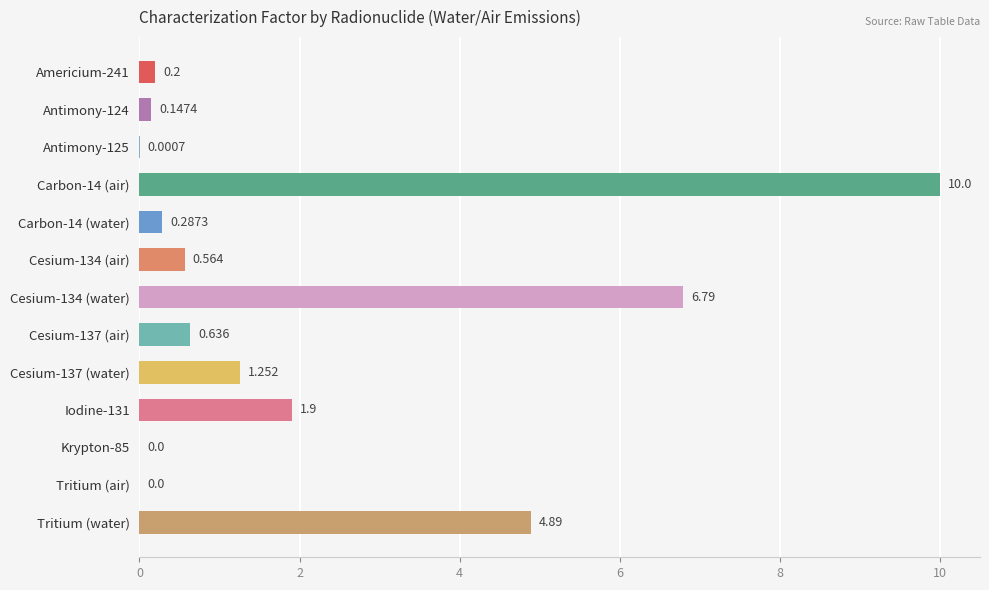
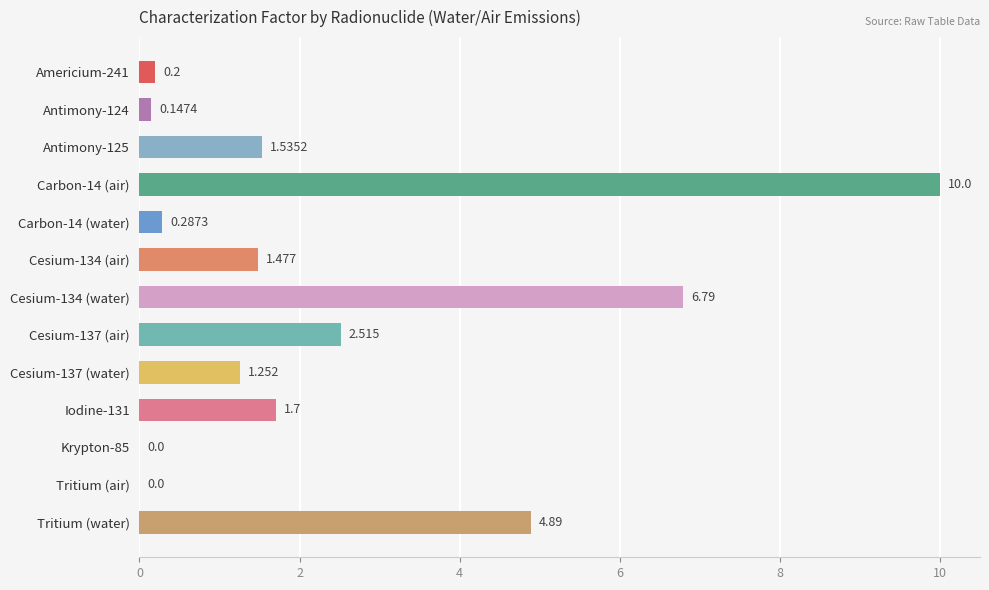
Antimony-125: 0.0007 -> 1.5352
Cesium-134 (air): 0.564 -> 1.477
Cesium-137 (air): 0.636 -> 2.515
Iodine-131: 1.9 -> 1.7
